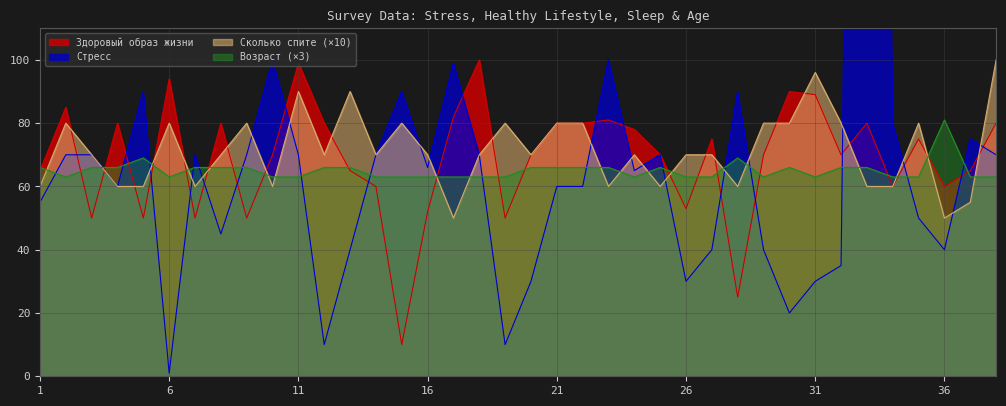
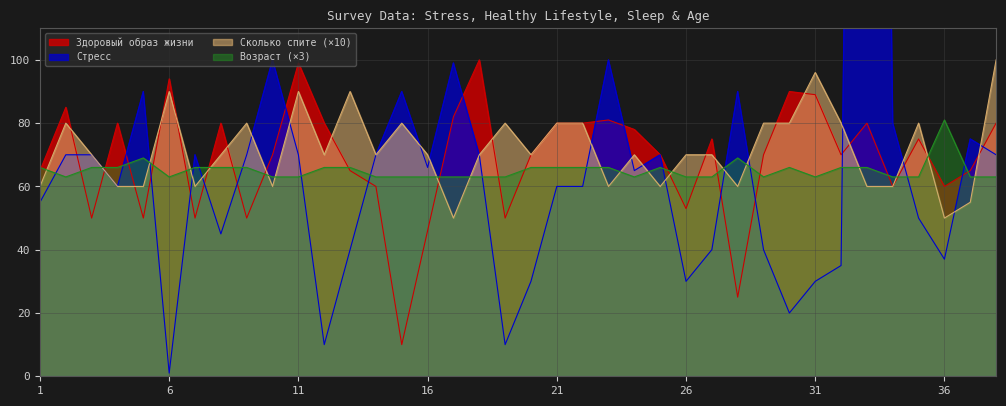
Сколько спите (×10), 6: 80 -> 90
Здоровый образ жизни, 16: 52 -> 46
Стресс, 36: 40 -> 37
